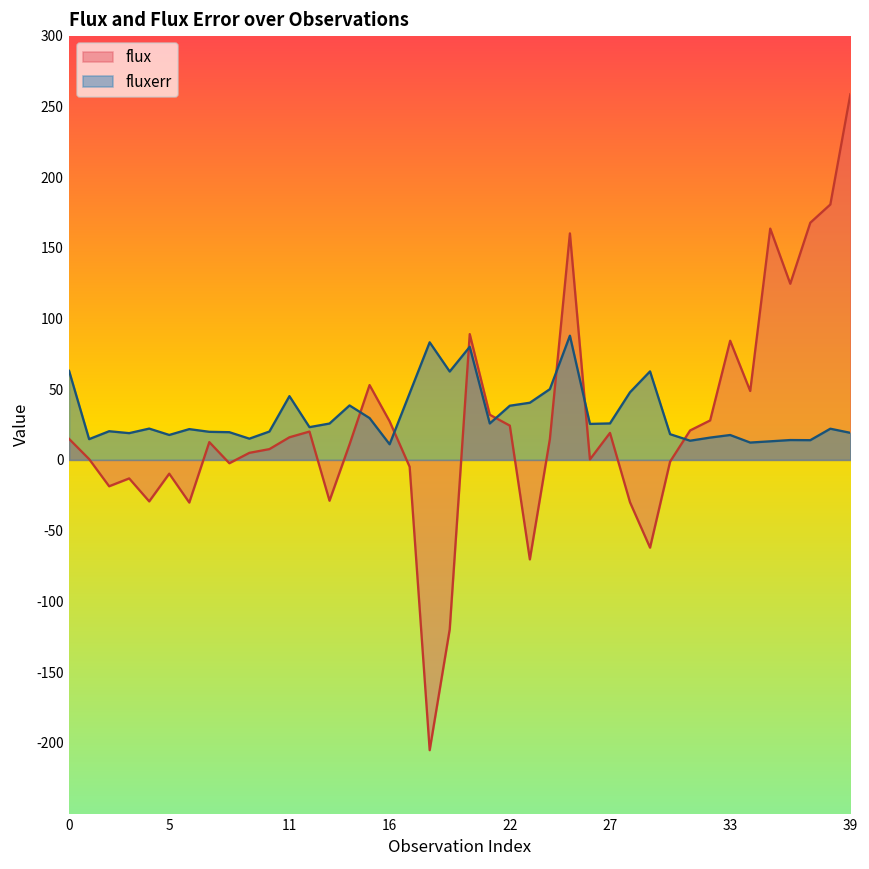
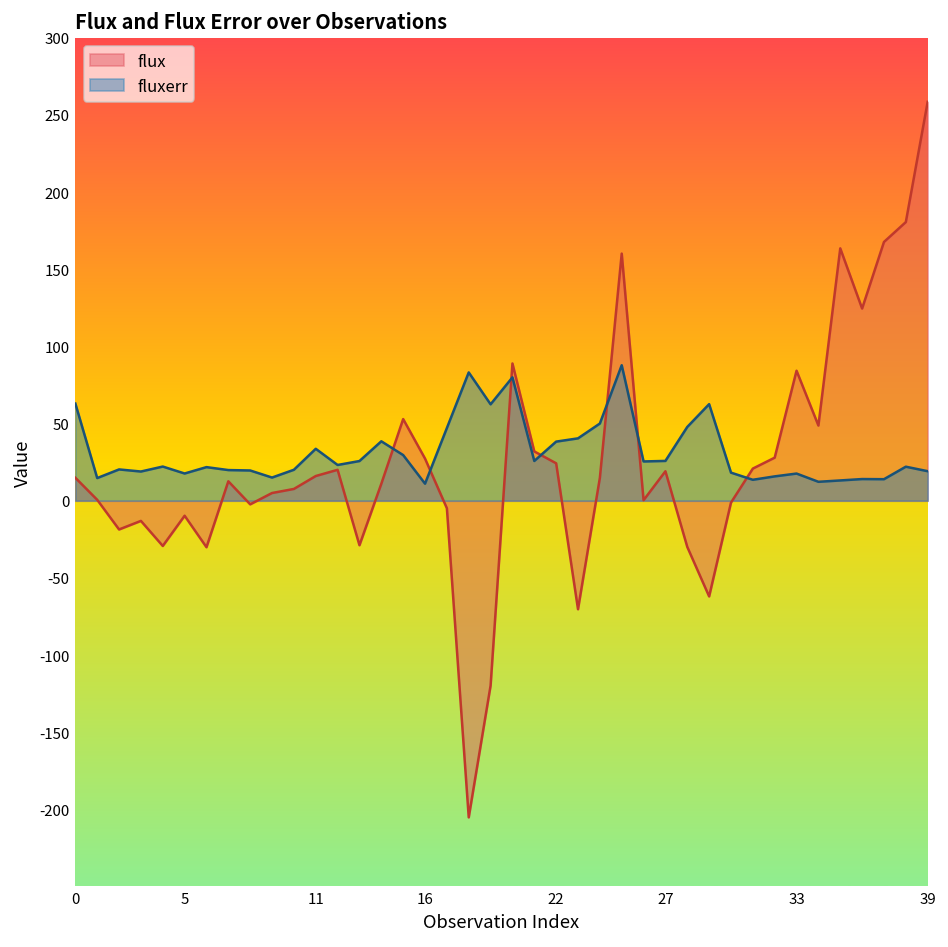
fluxerr, 11: 45 -> 34
